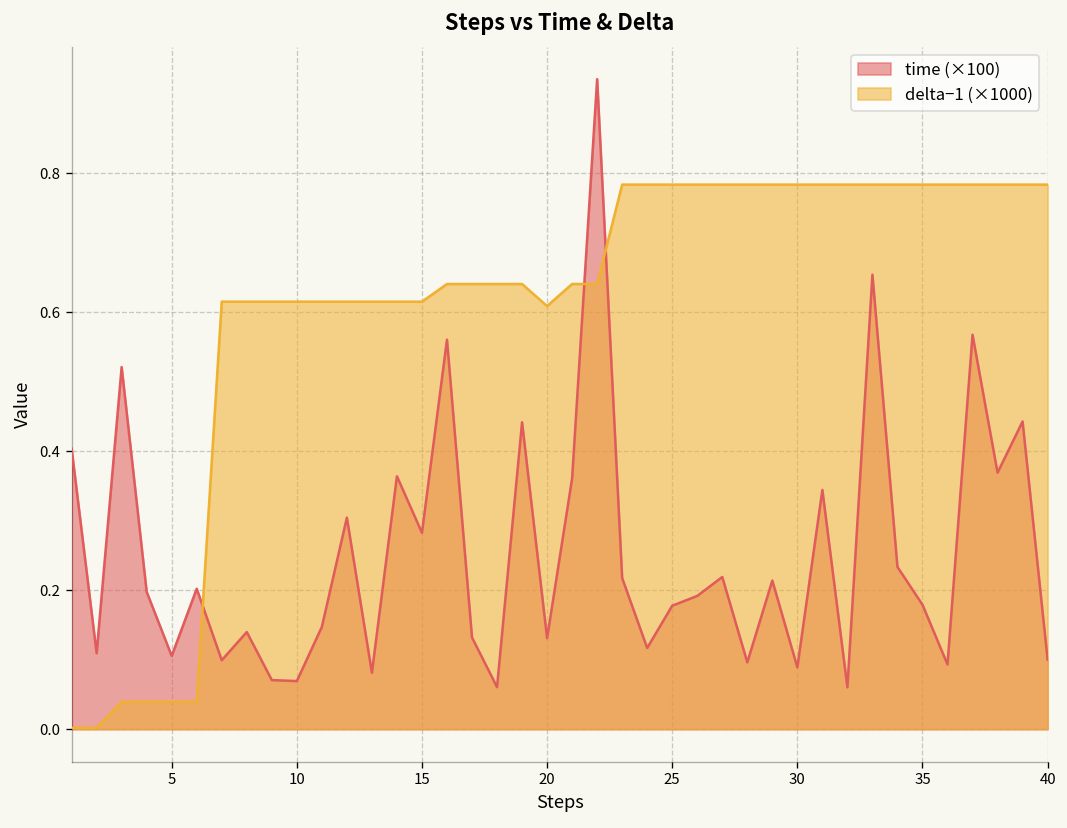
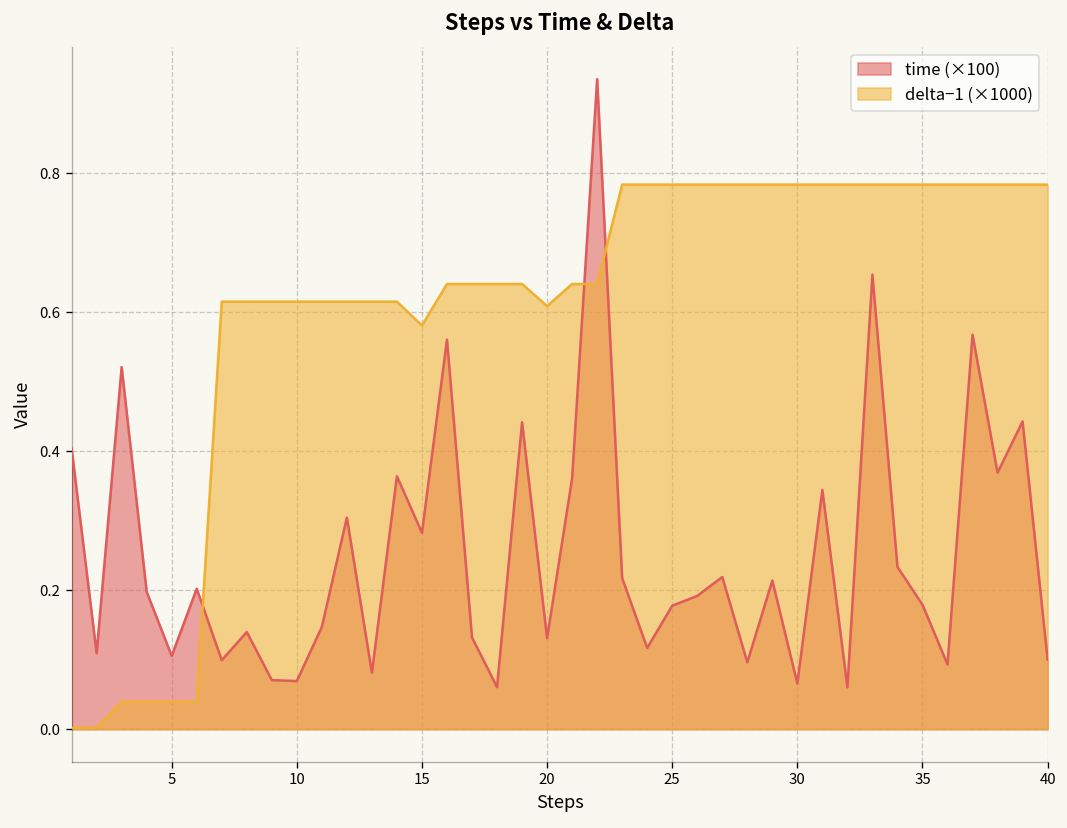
delta−1 (×1000), 15: 0.62 -> 0.58
time (×100), 30: 0.09 -> 0.07
